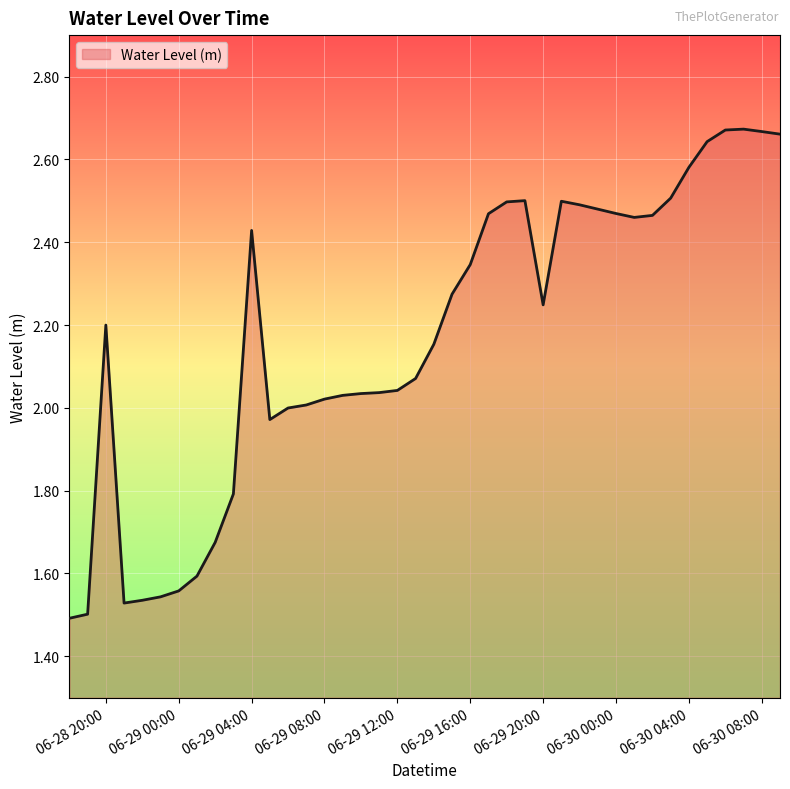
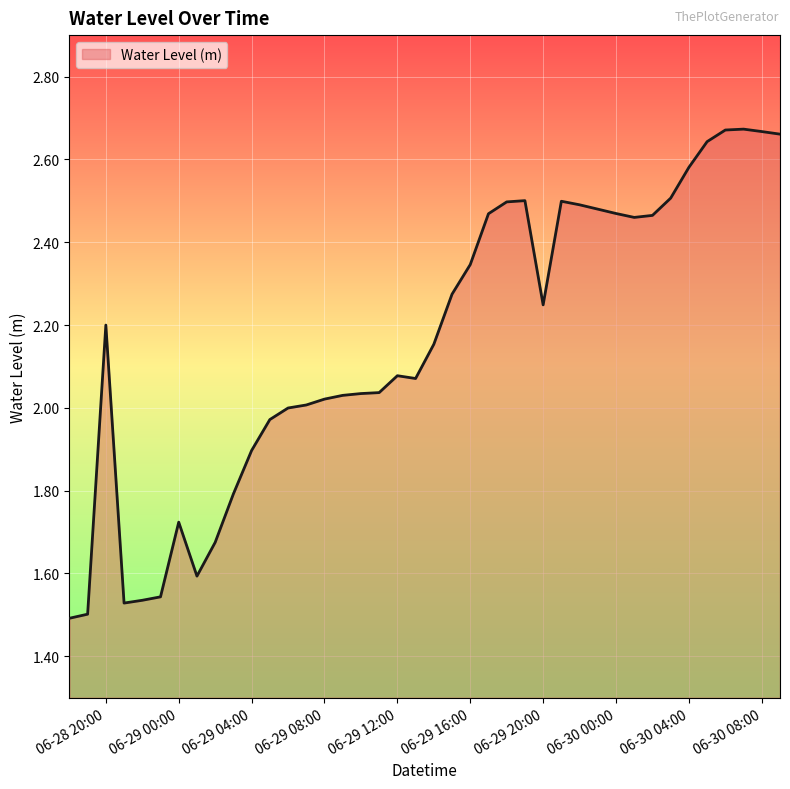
06-29 00:00: 1.56 -> 1.72
06-29 04:00: 2.43 -> 1.90
06-29 12:00: 2.04 -> 2.08
